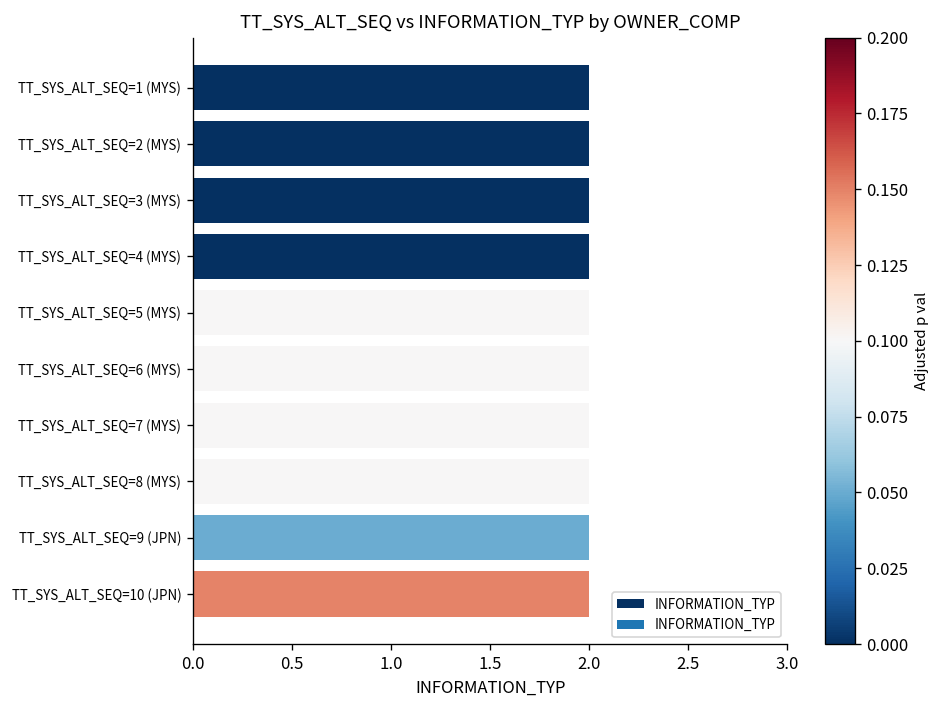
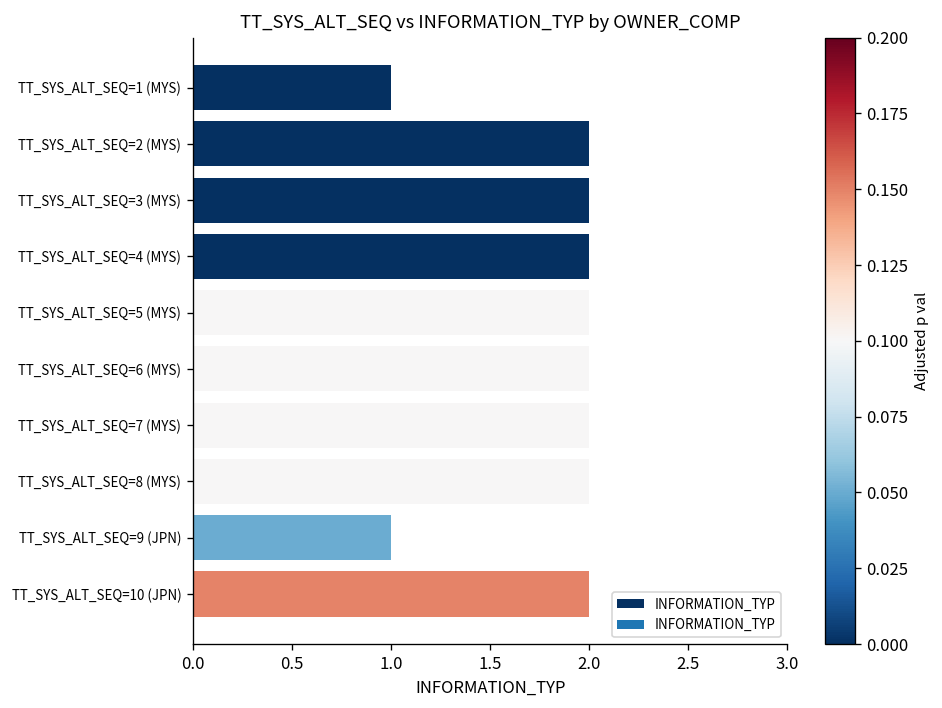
TT_SYS_ALT_SEQ=1 (MYS): 2 -> 1
TT_SYS_ALT_SEQ=9 (JPN): 2 -> 1
